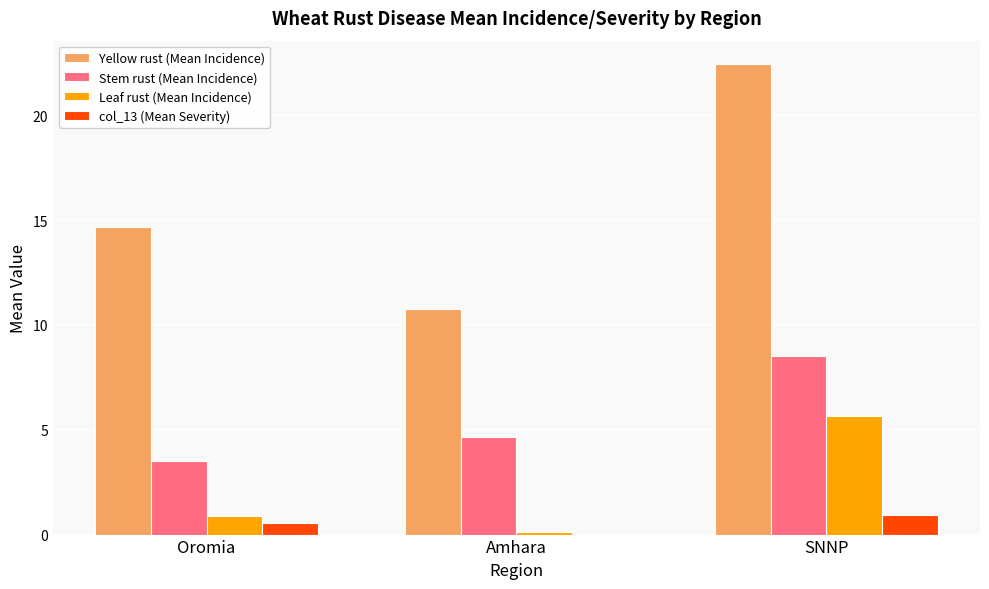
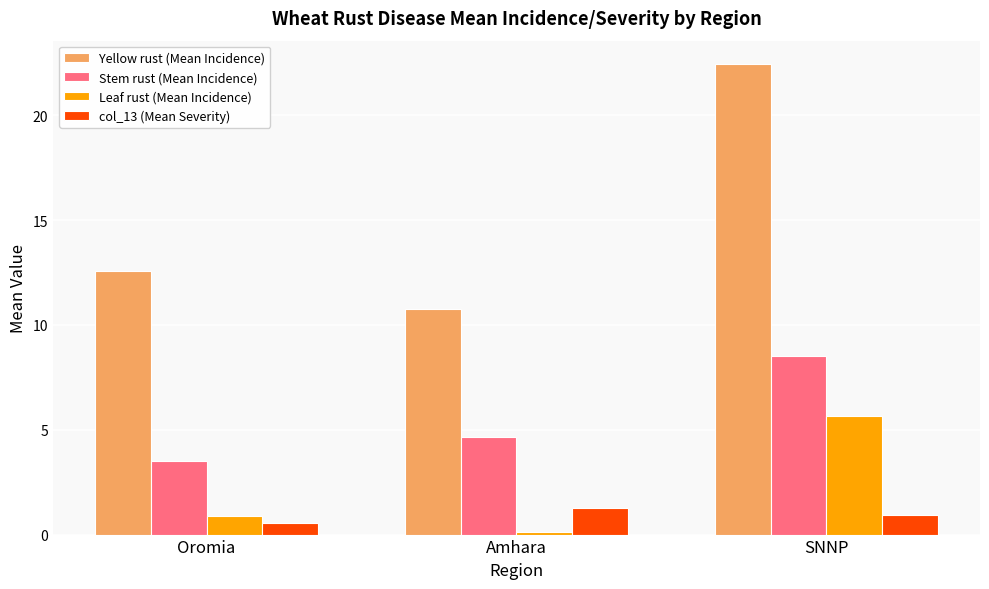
Yellow rust (Mean Incidence), Oromia: 14.7 -> 12.6
col_13 (Mean Severity), Amhara: 0.0 -> 1.3
